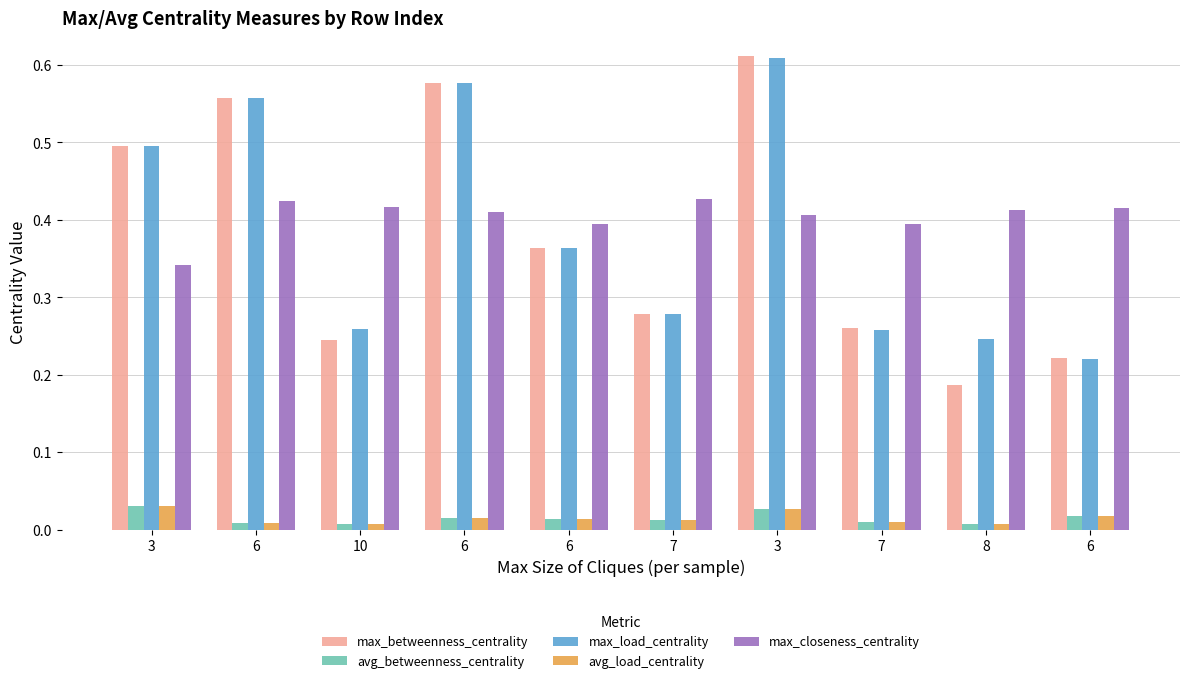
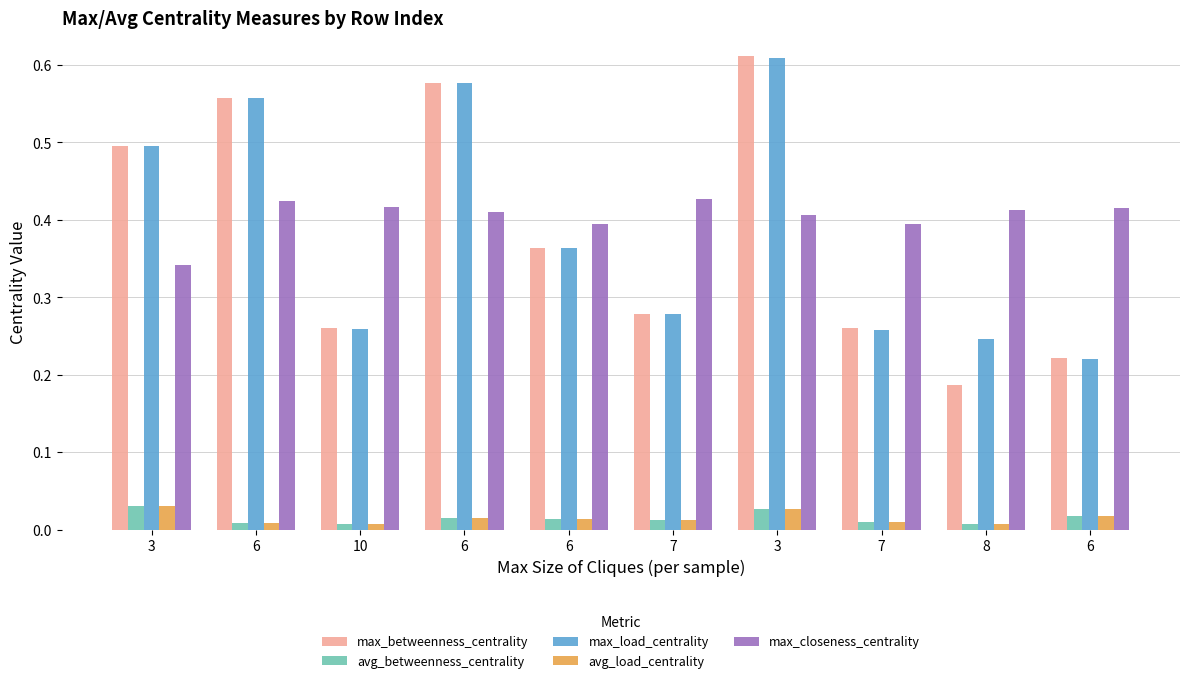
max_betweenness_centrality, 10: 0.24 -> 0.26
